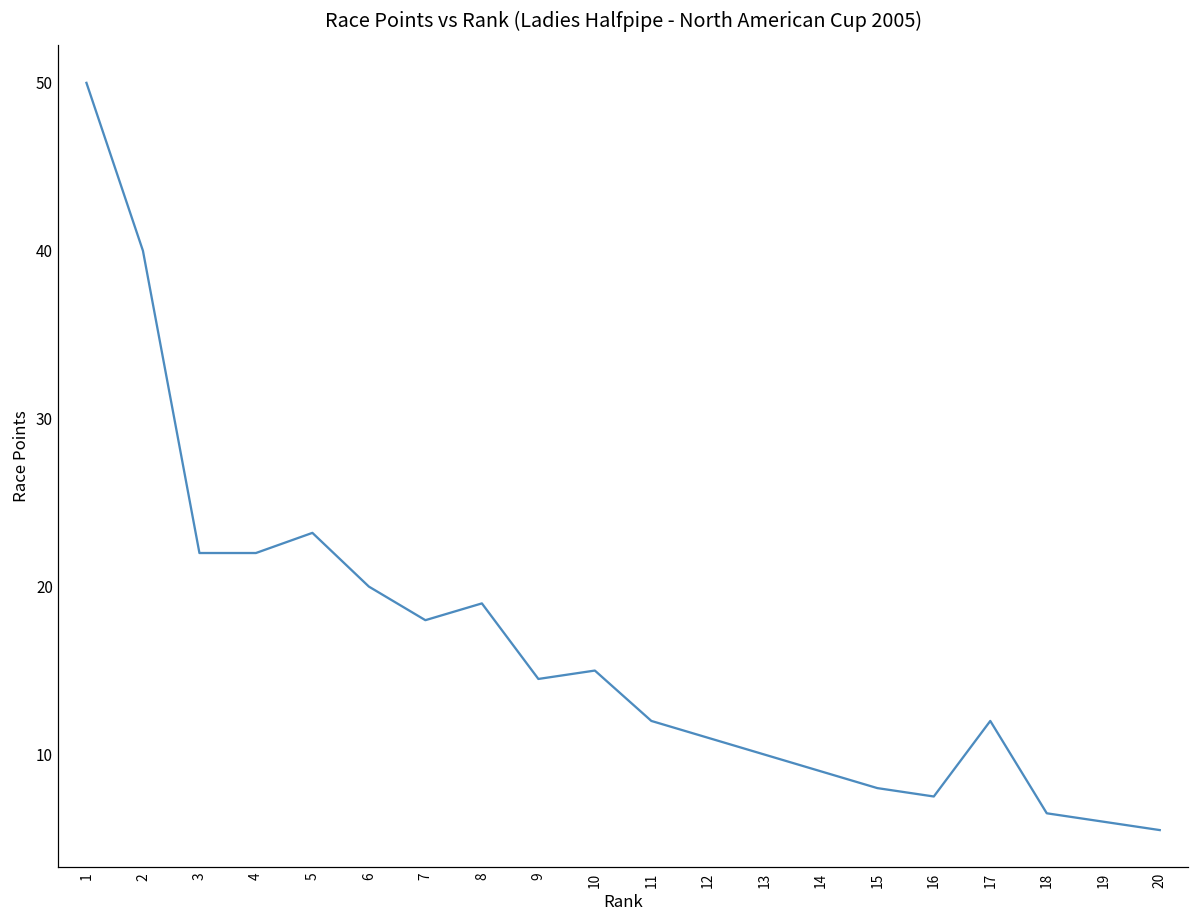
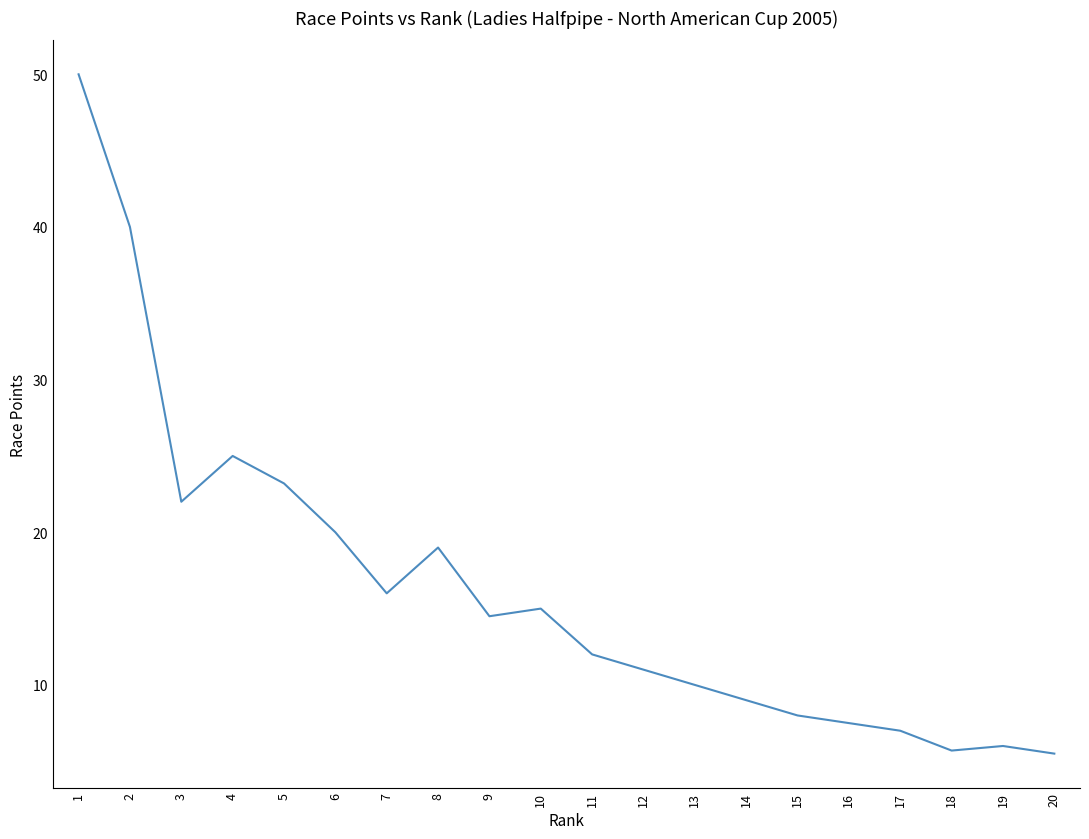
4: 22 -> 25
7: 18 -> 16
17: 12 -> 7
18: 6.5 -> 5.7
